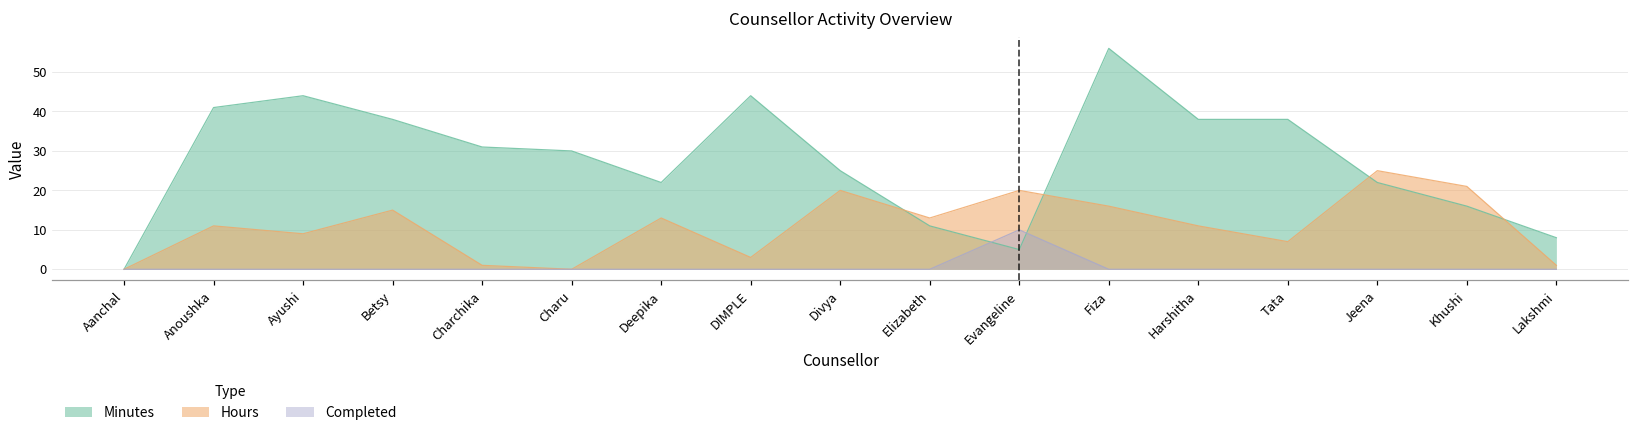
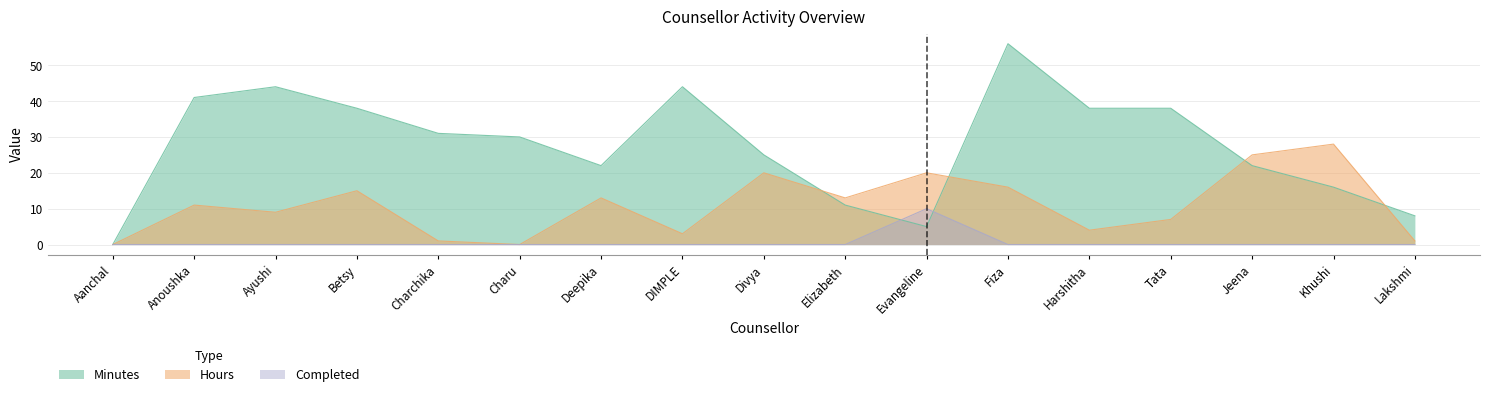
Hours, Harshitha: 11 -> 4
Hours, Khushi: 21 -> 28
